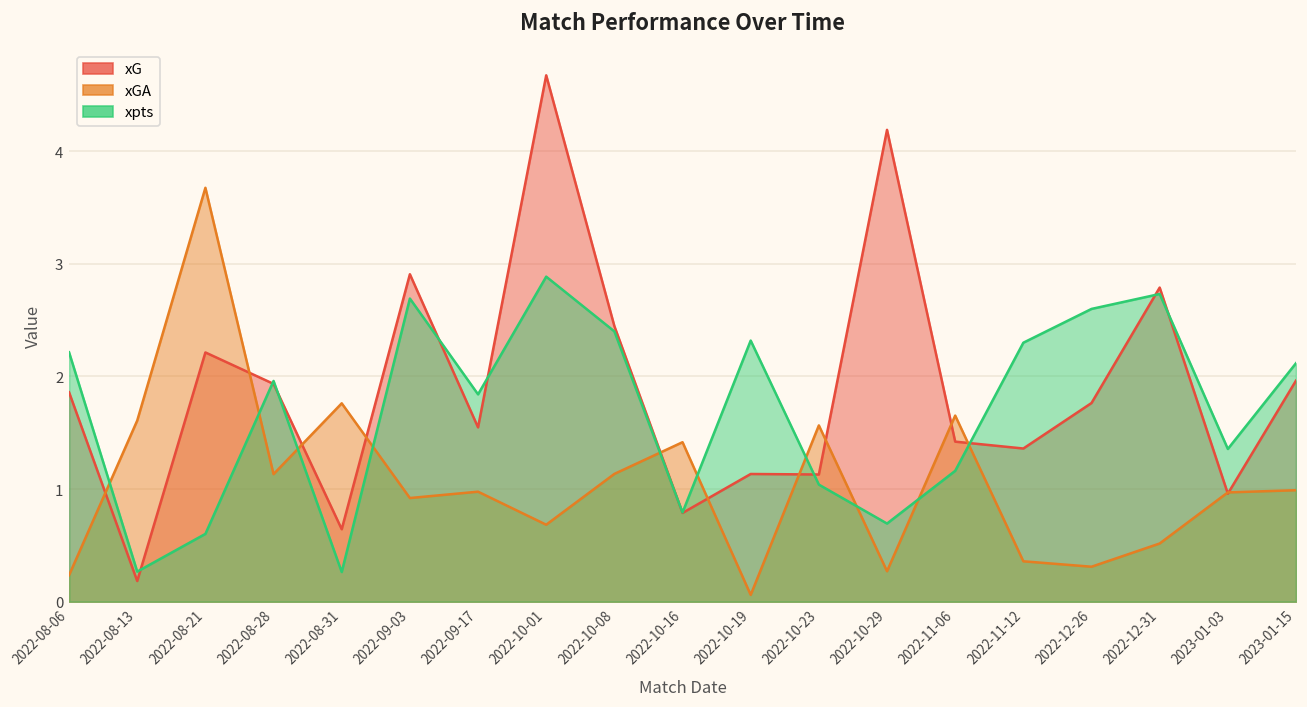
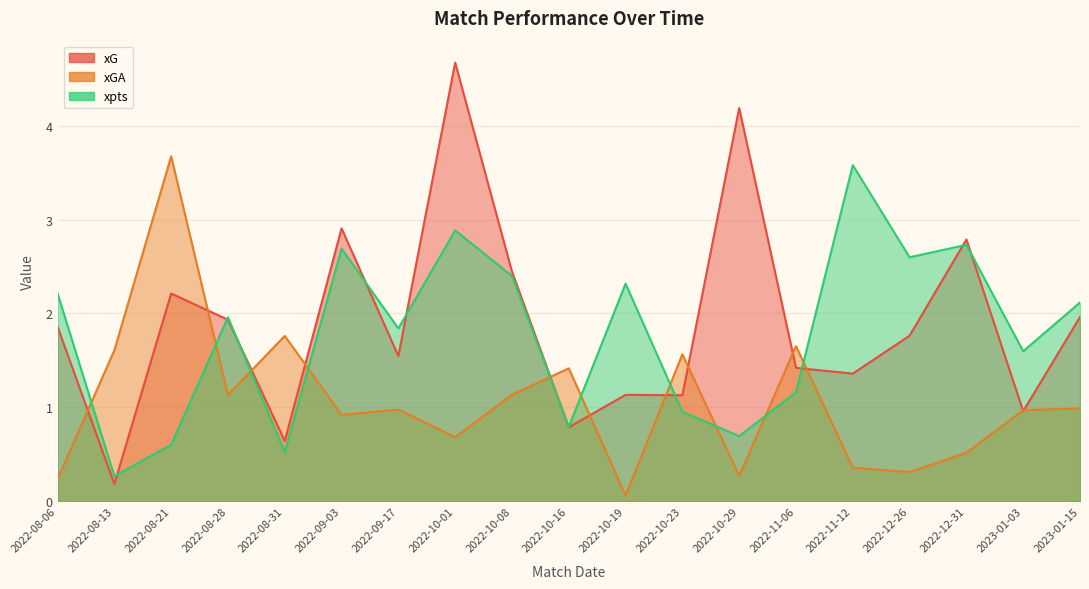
xpts, 2022-08-31: 0.3 -> 0.5
xpts, 2022-10-23: 1.04 -> 0.95
xpts, 2022-11-12: 2.3 -> 3.6
xpts, 2023-01-03: 1.4 -> 1.6
